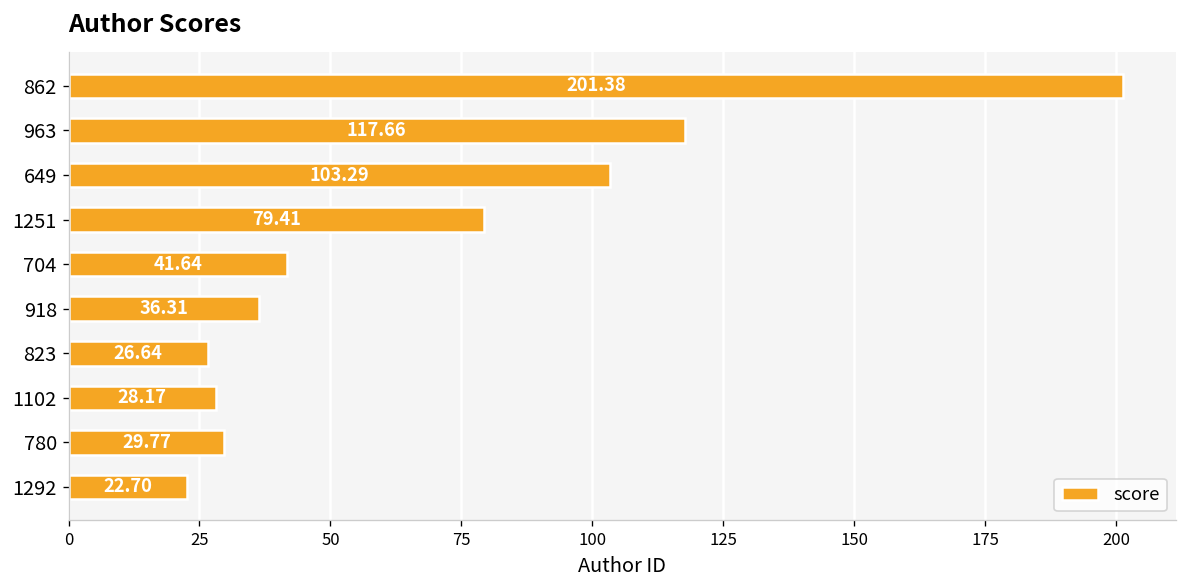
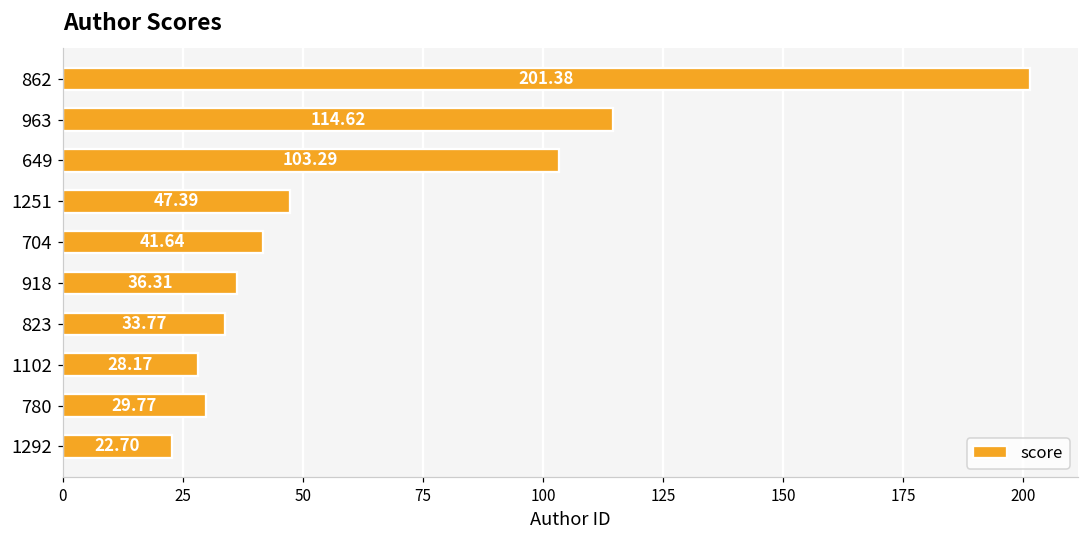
963: 117.66 -> 114.62
1251: 79.41 -> 47.39
823: 26.64 -> 33.77
